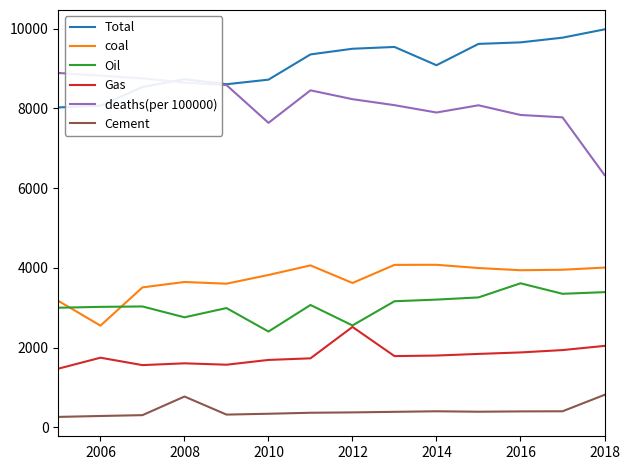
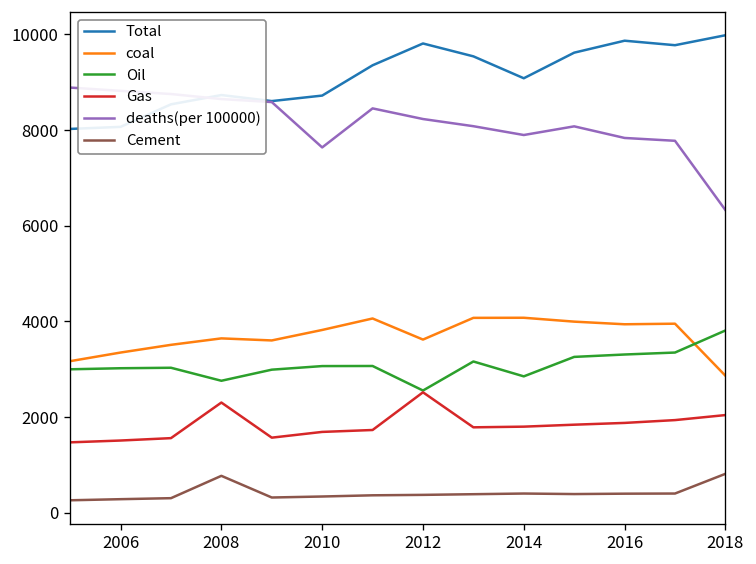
coal, 2006: 2600 -> 3400
Gas, 2006: 1700 -> 1500
Gas, 2008: 1600 -> 2300
Oil, 2010: 2400 -> 3100
Total, 2012: 9500 -> 9800
Oil, 2014: 3200 -> 2900
Total, 2016: 9700 -> 9900
Oil, 2016: 3600 -> 3300
coal, 2018: 4000 -> 2900
Oil, 2018: 3400 -> 3800
